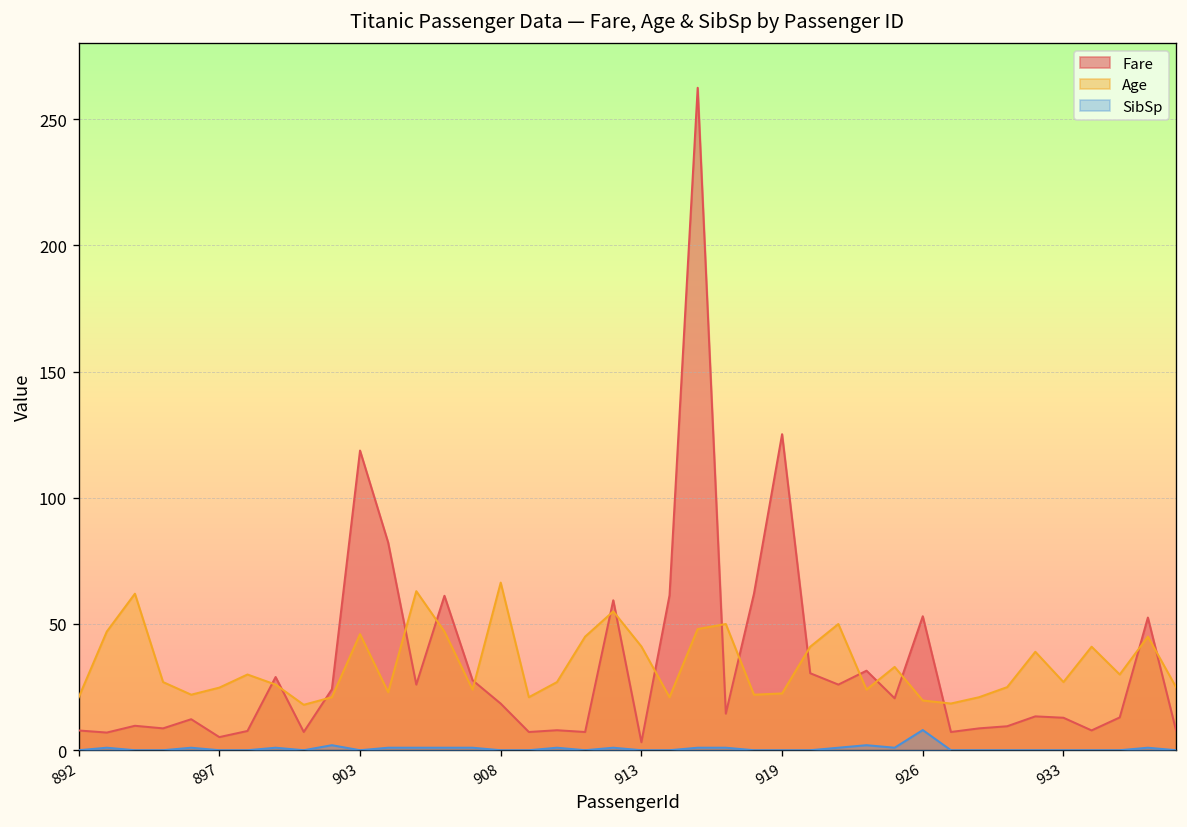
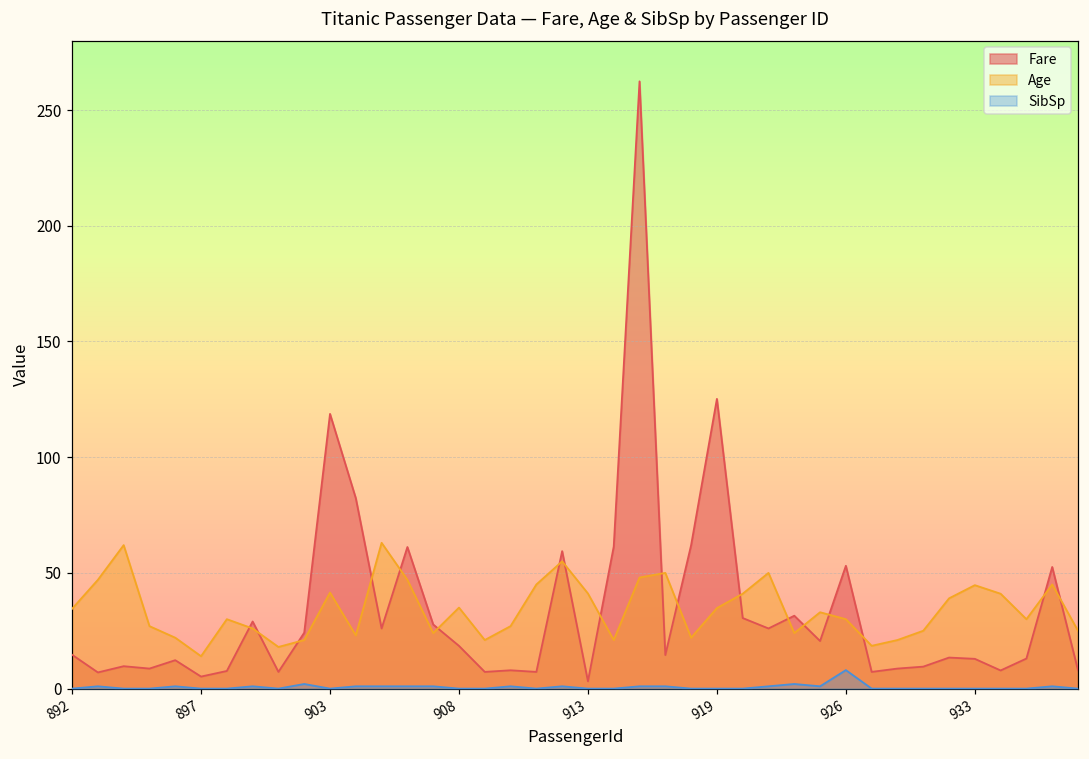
Fare, 892: 8 -> 15
Age, 892: 21 -> 35
Age, 897: 25 -> 14
Age, 903: 46 -> 42
Age, 908: 66 -> 35
Age, 919: 23 -> 35
Age, 926: 20 -> 30
Age, 933: 27 -> 45
